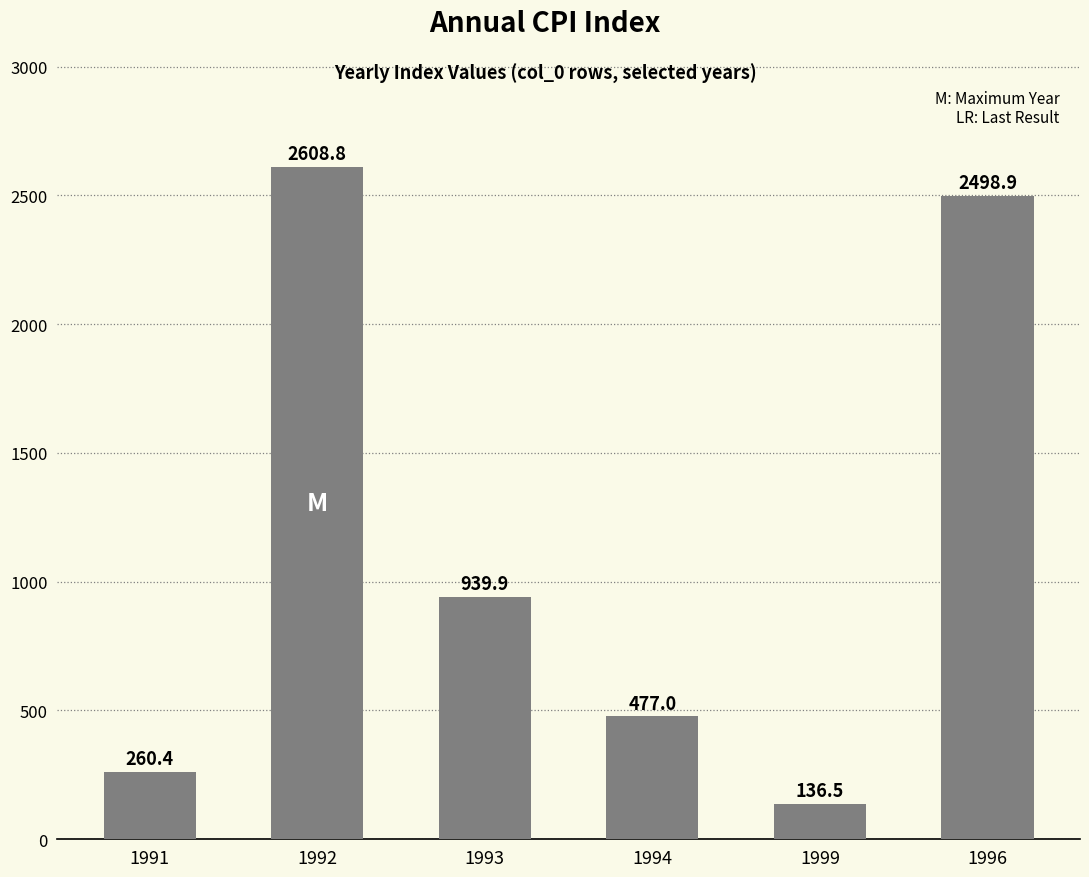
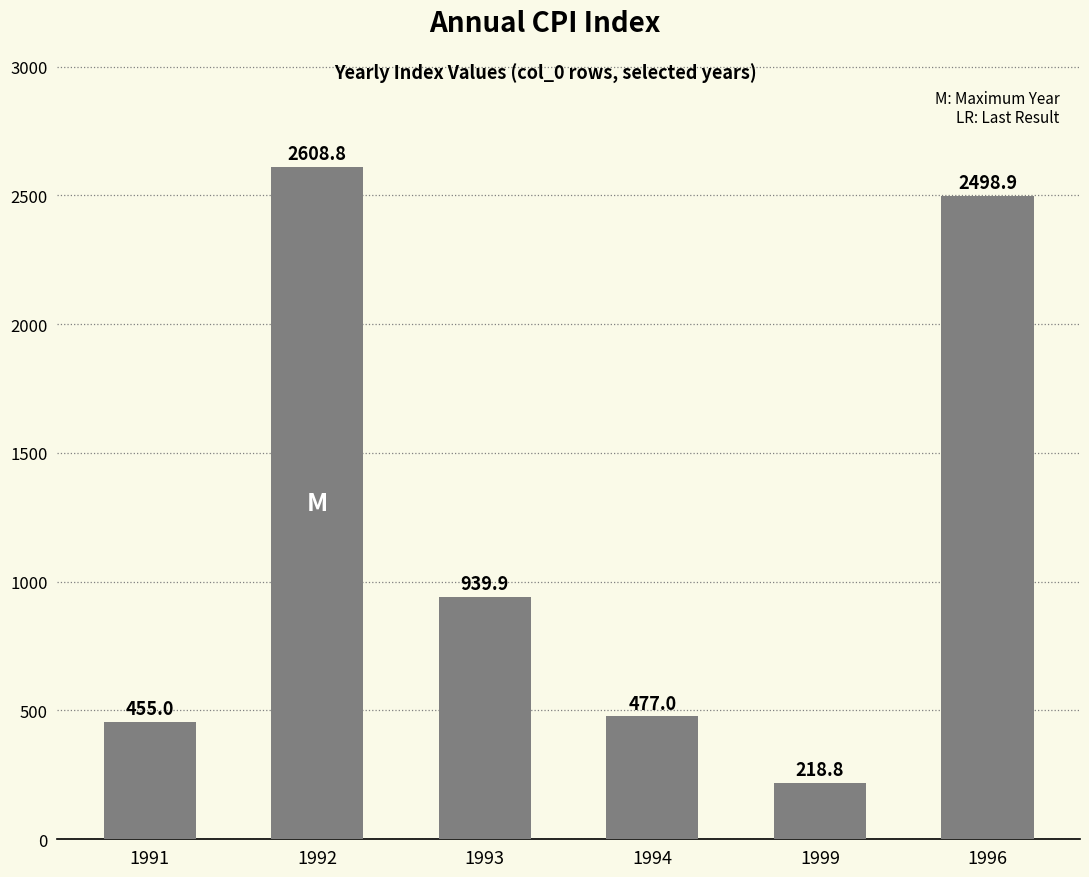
1991: 260.4 -> 455.0
1999: 136.5 -> 218.8
